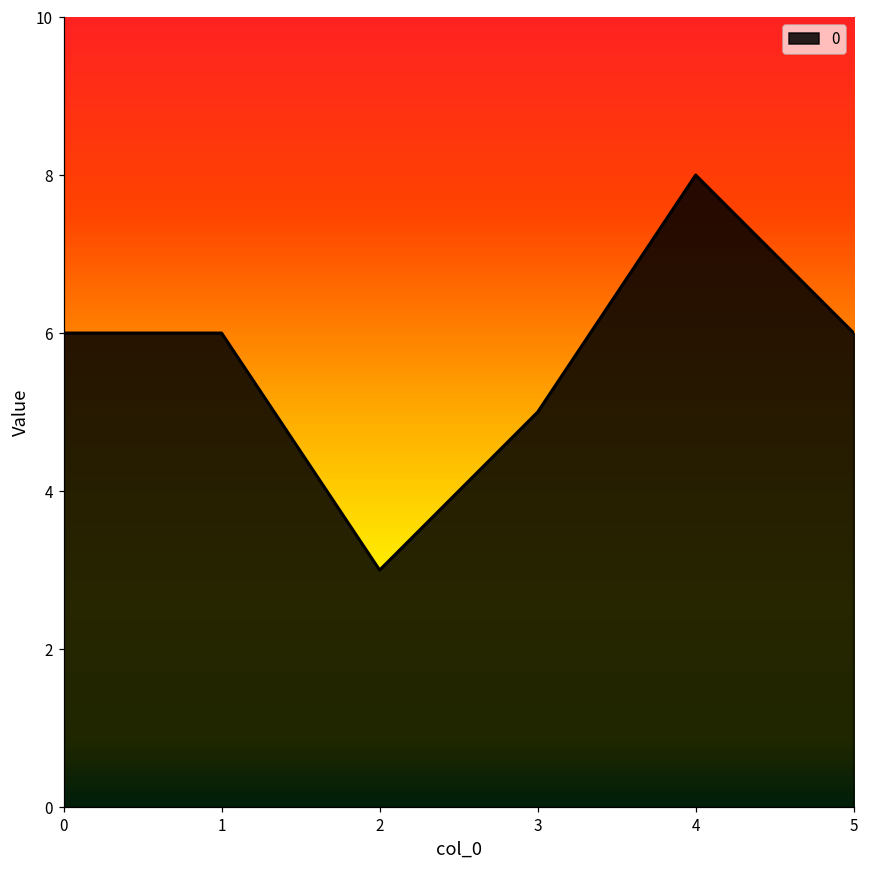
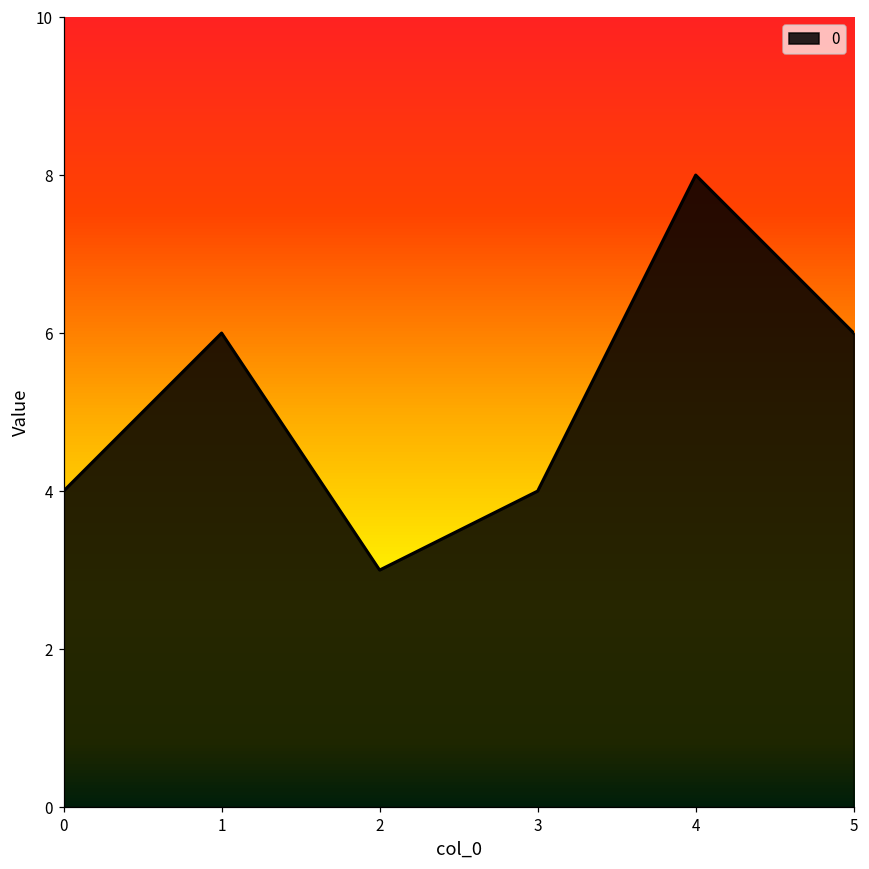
0: 6 -> 4
3: 5 -> 4
